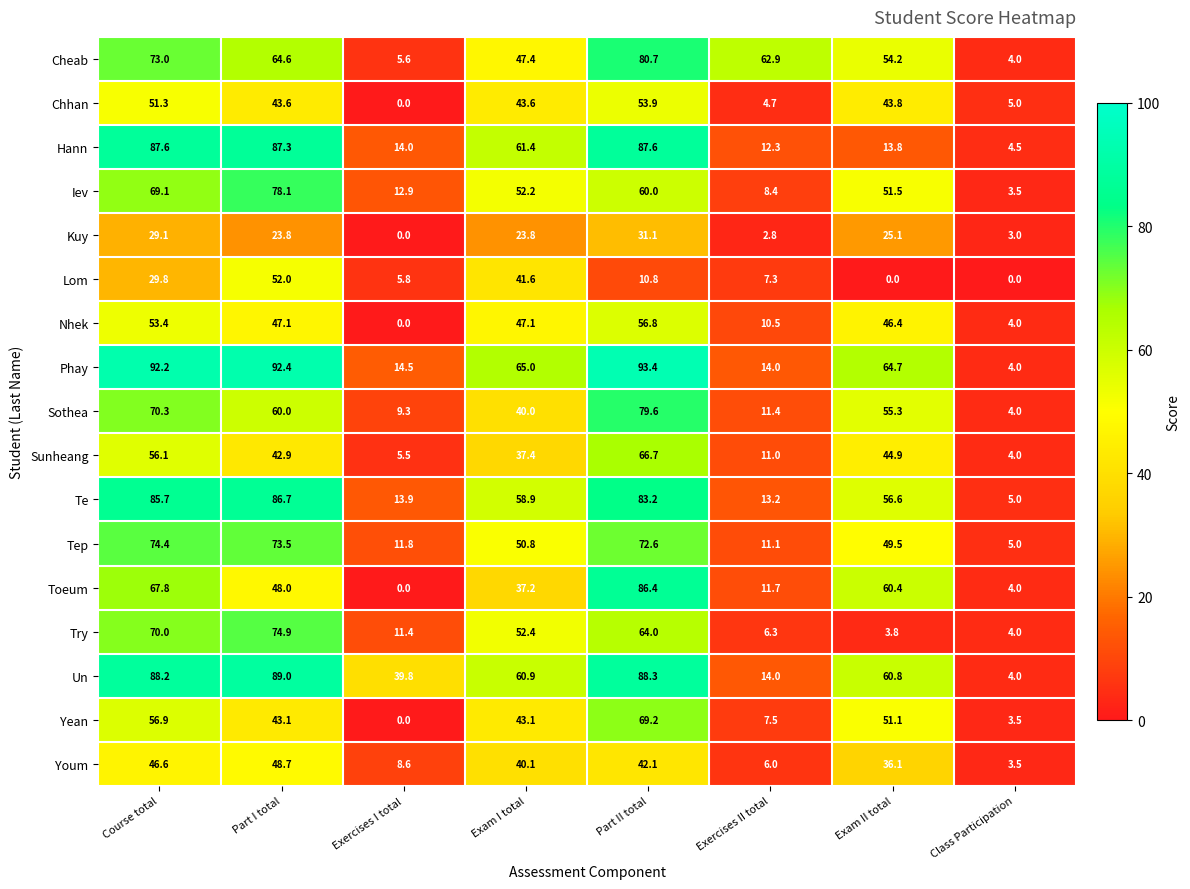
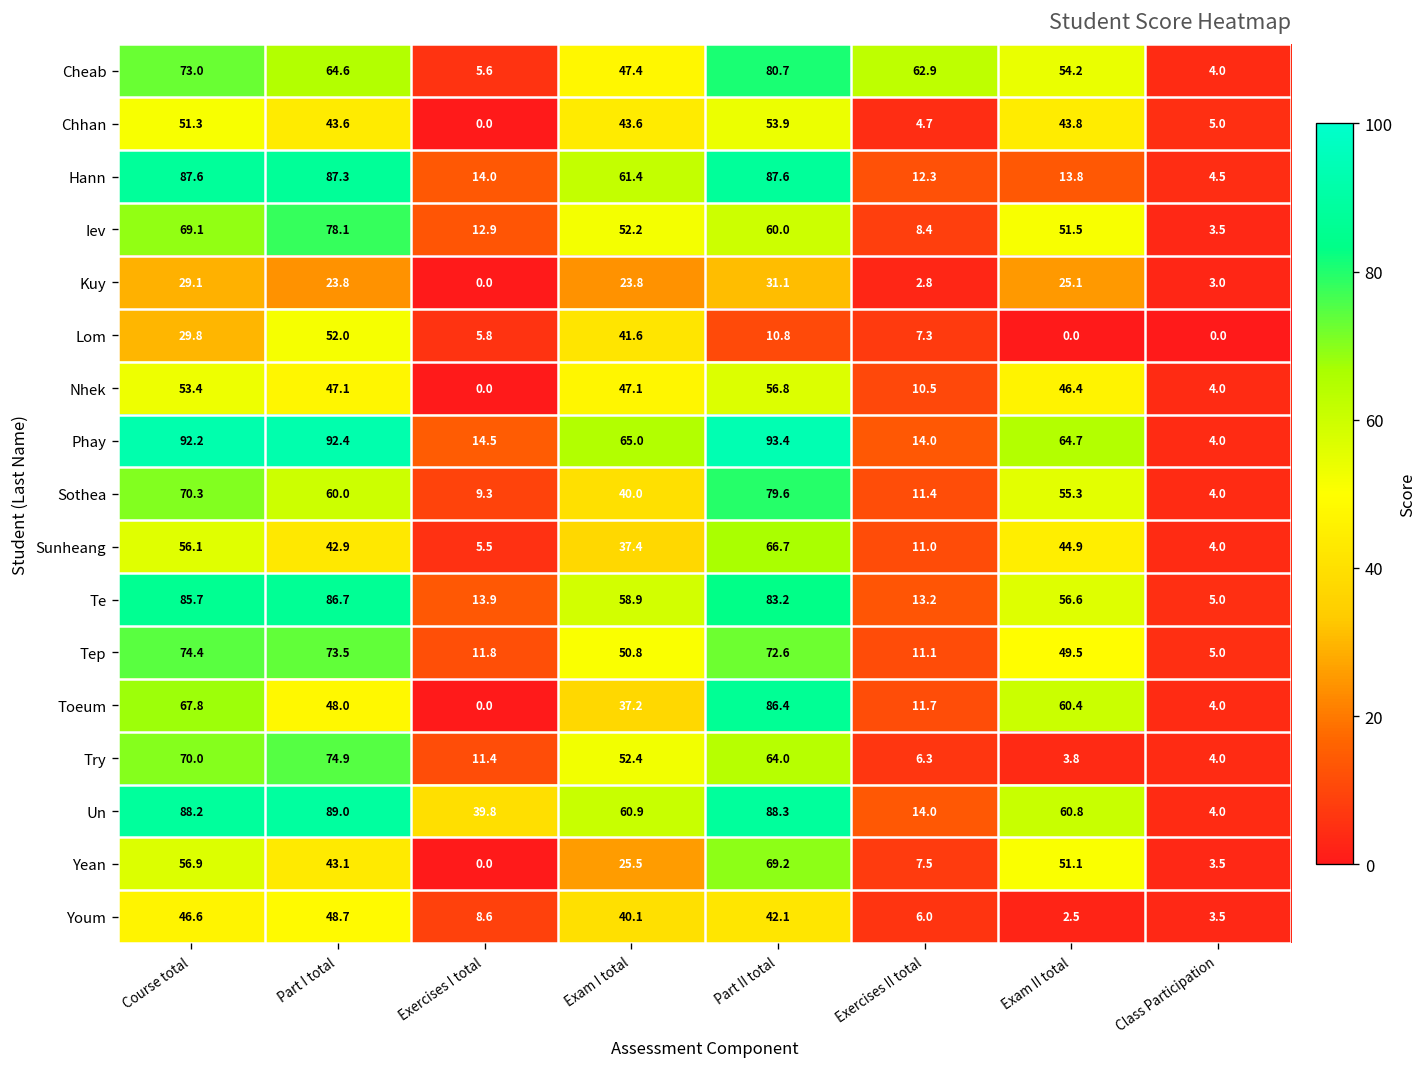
Yean, Exam I total: 43.1 -> 25.5
Youm, Exam II total: 36.1 -> 2.5
